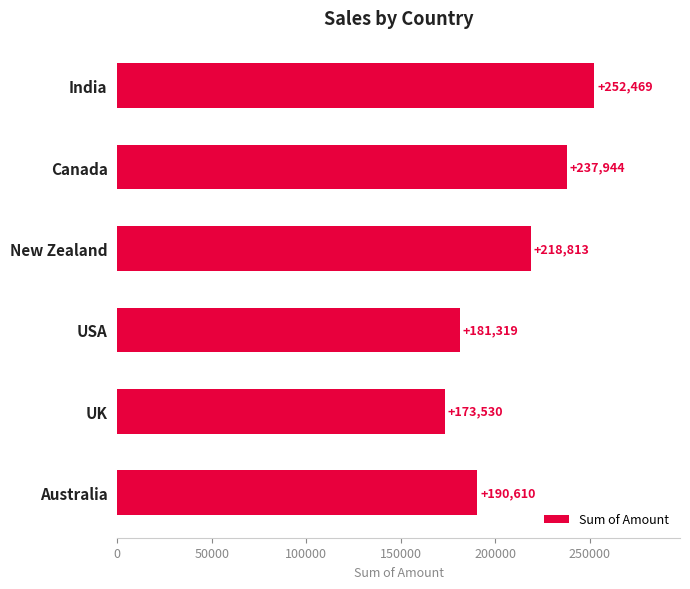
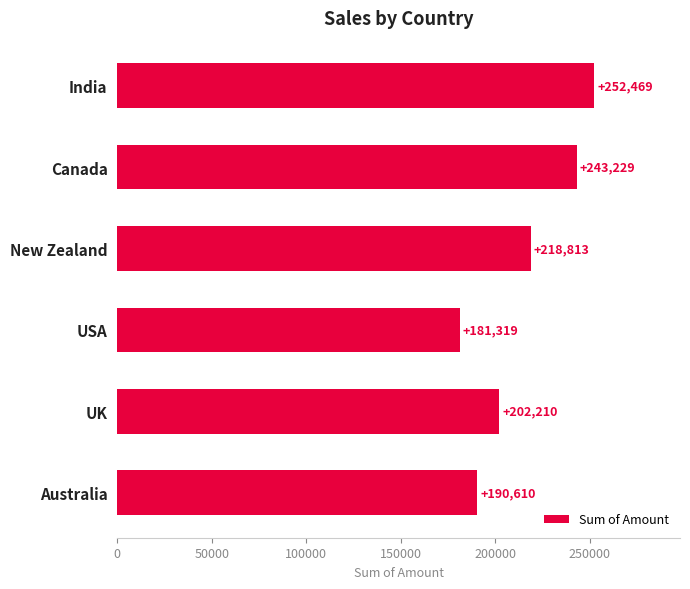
Canada: +237,944 -> +243,229
UK: +173,530 -> +202,210
